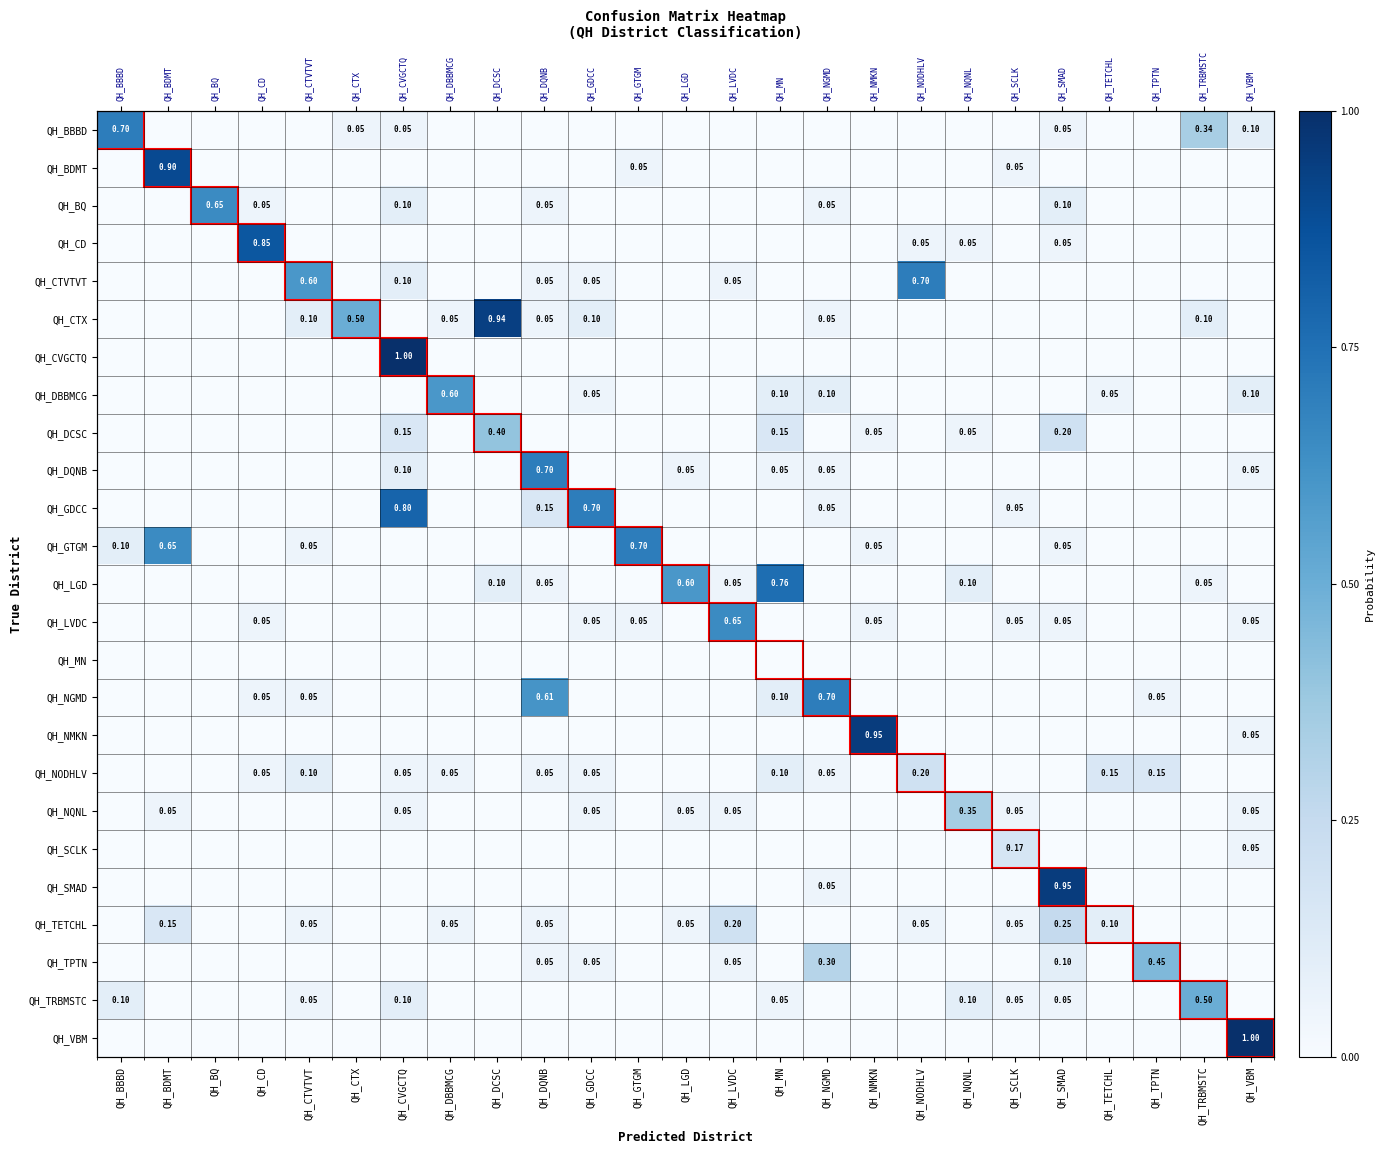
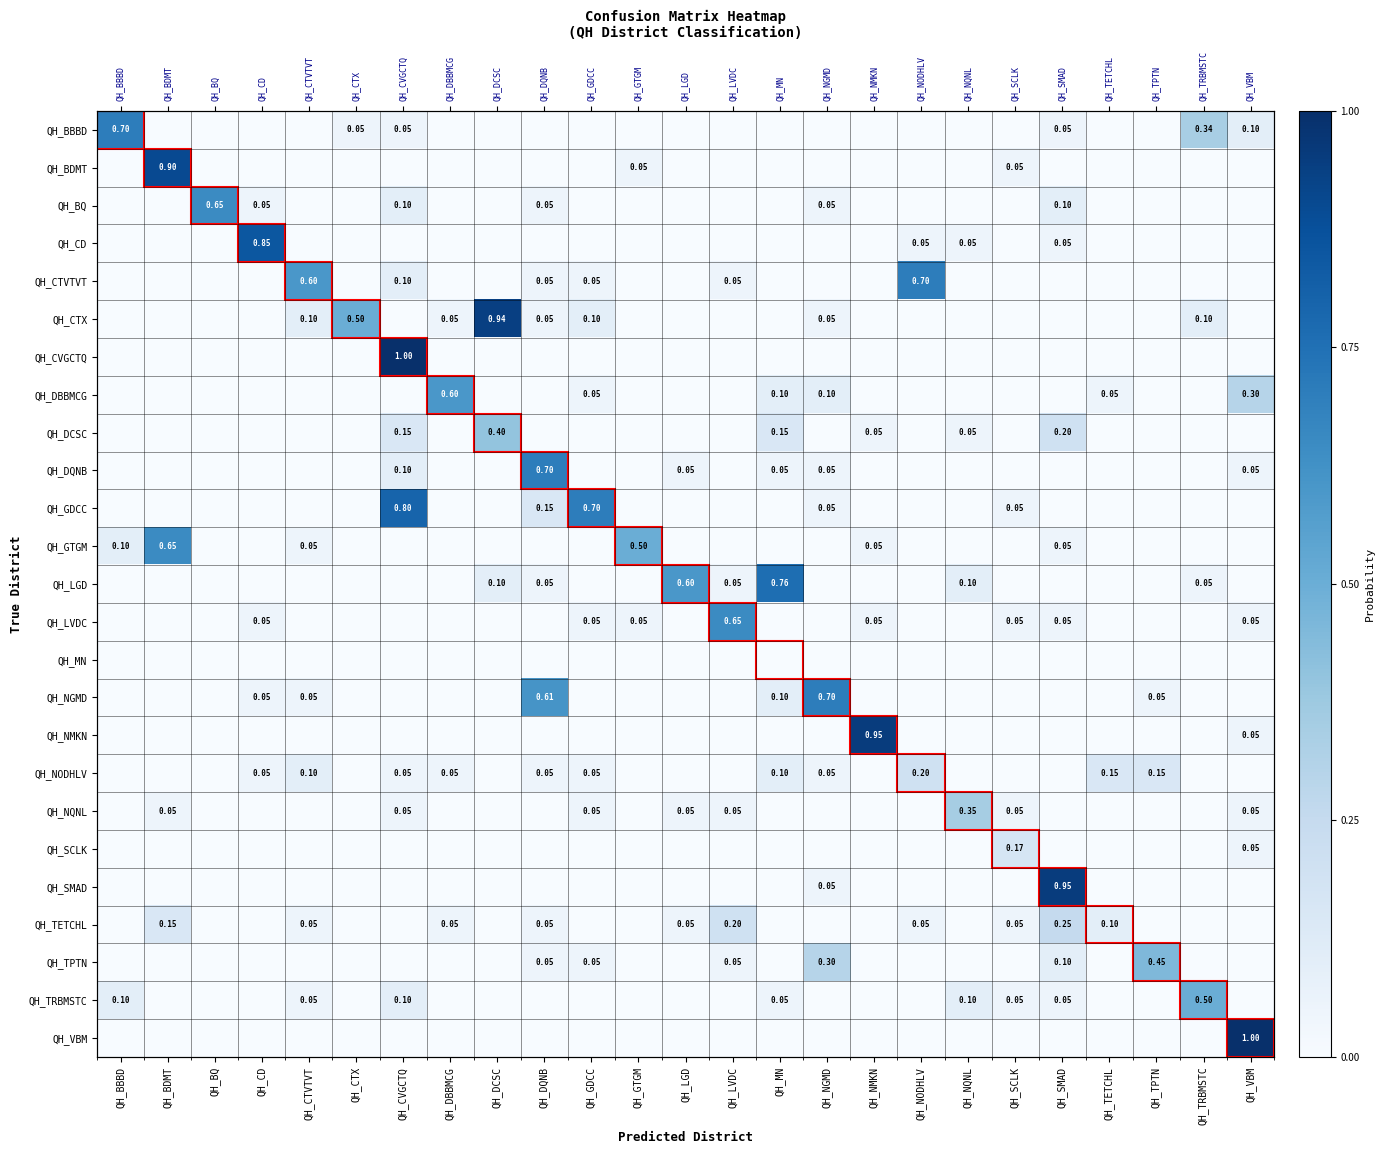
QH_DBBMCG, QH_VBM: 0.10 -> 0.30
QH_GTGM, QH_GTGM: 0.70 -> 0.50
